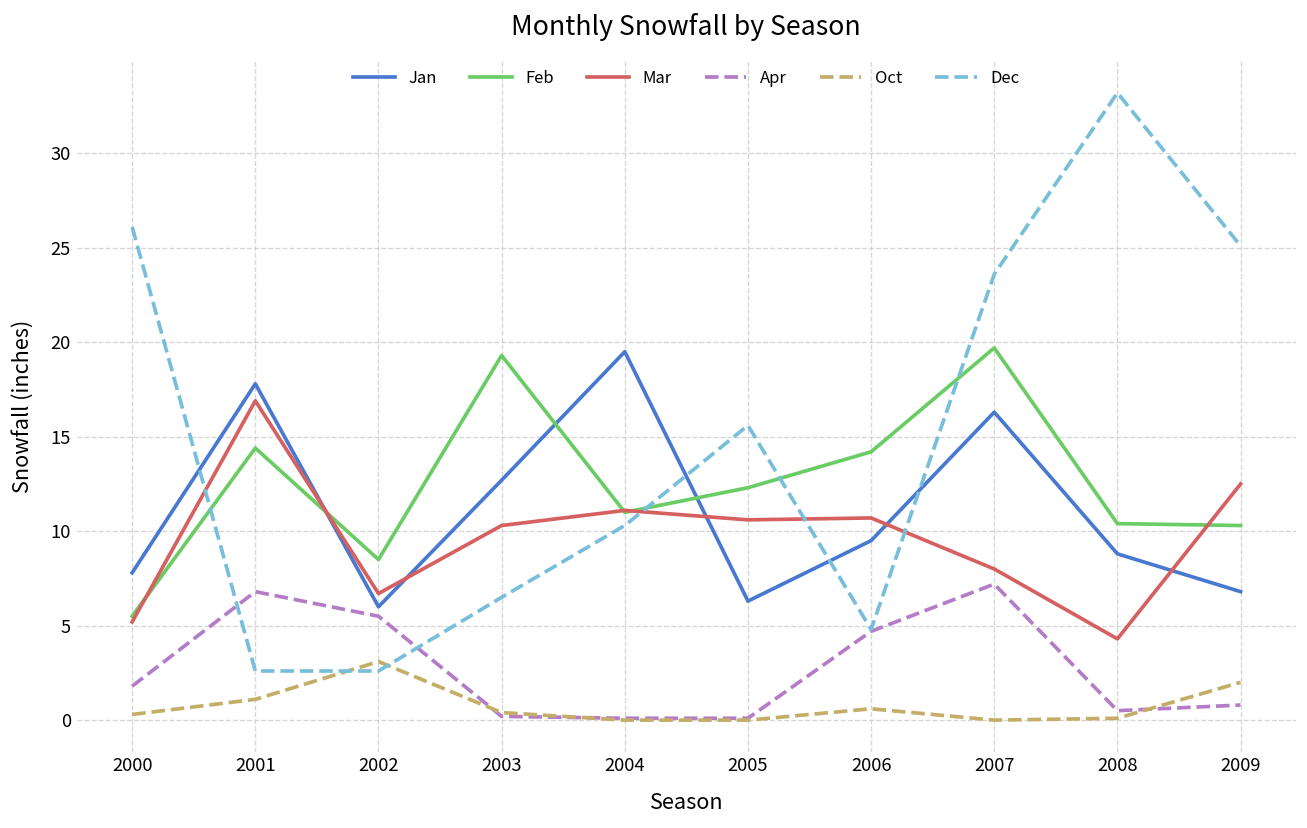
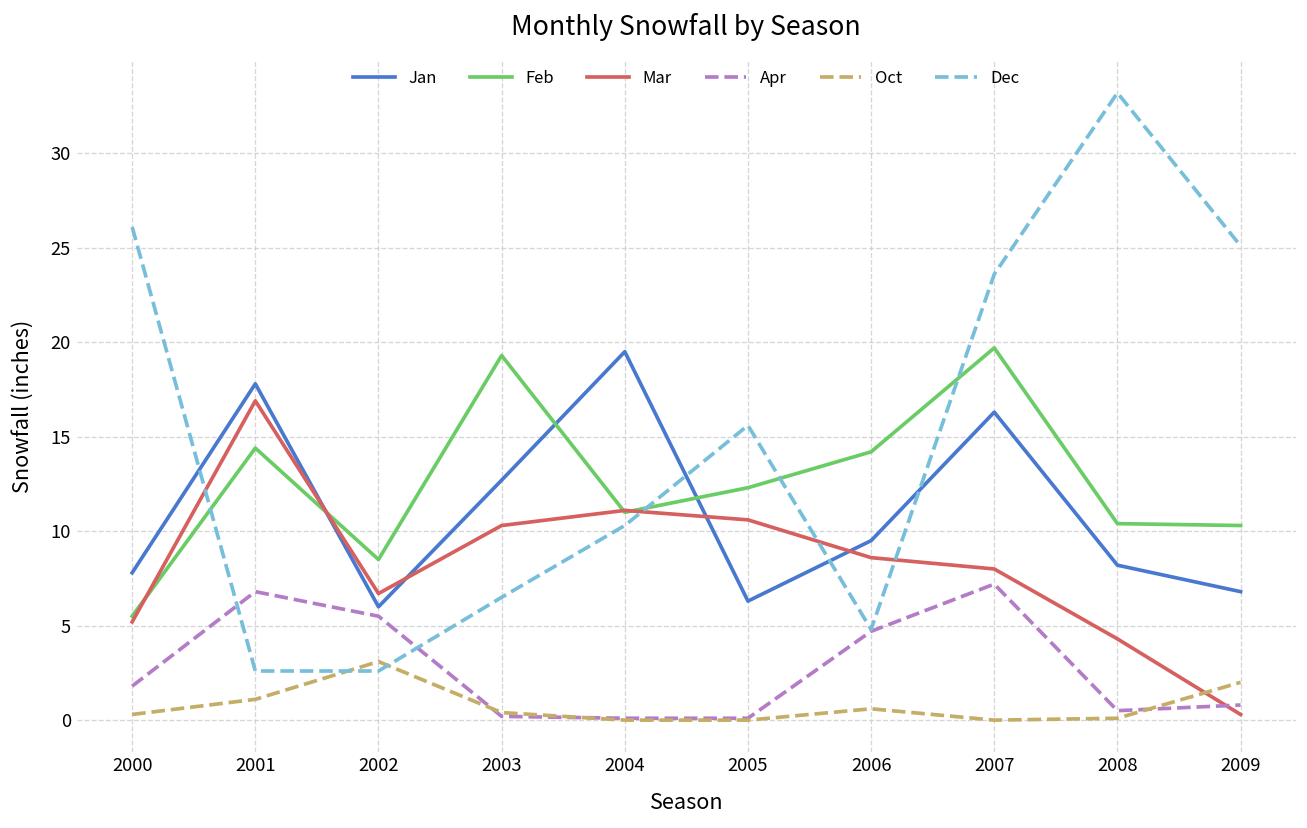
Mar, 2006: 10.7 -> 8.6
Jan, 2008: 8.8 -> 8.2
Mar, 2009: 12.5 -> 0.3
